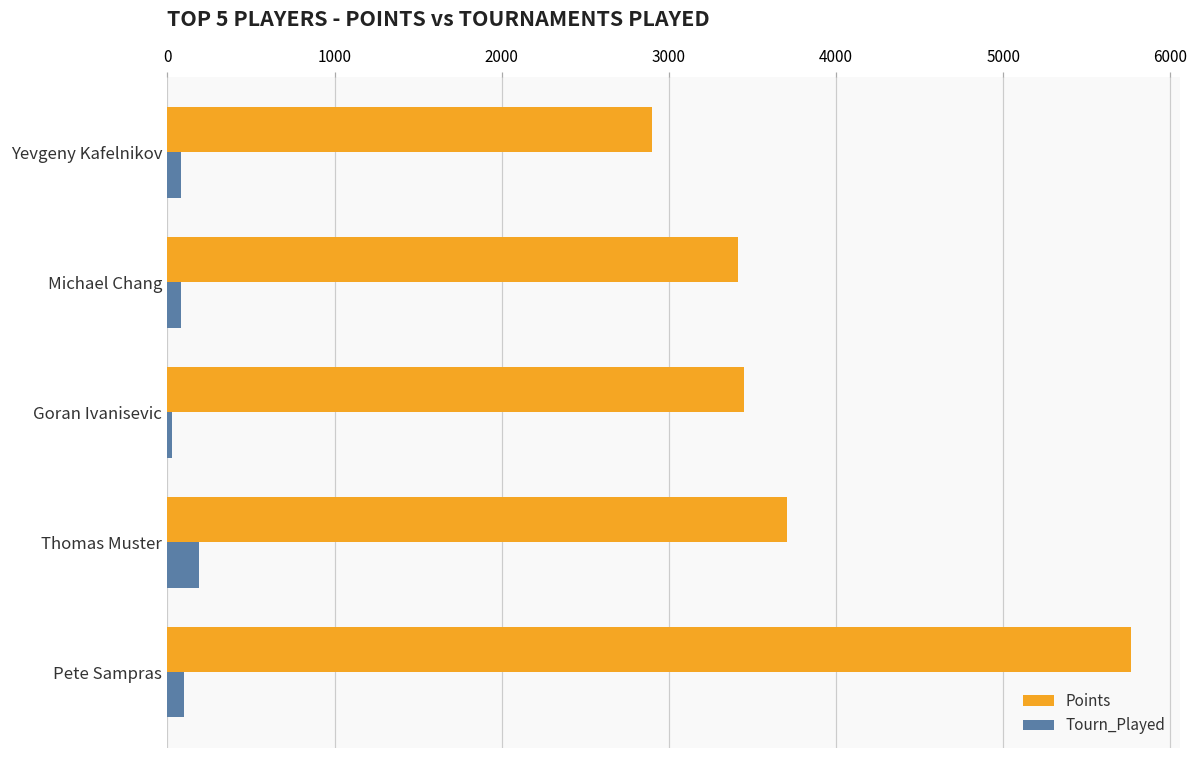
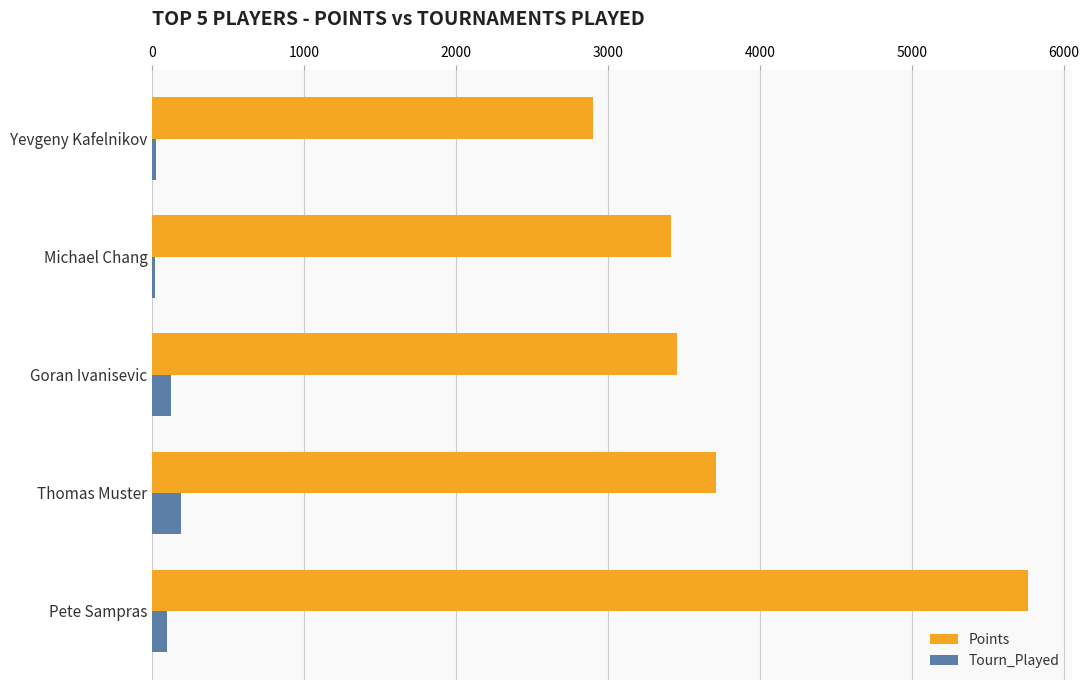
Tourn_Played, Yevgeny Kafelnikov: 80 -> 30
Tourn_Played, Michael Chang: 80 -> 20
Tourn_Played, Goran Ivanisevic: 30 -> 130
